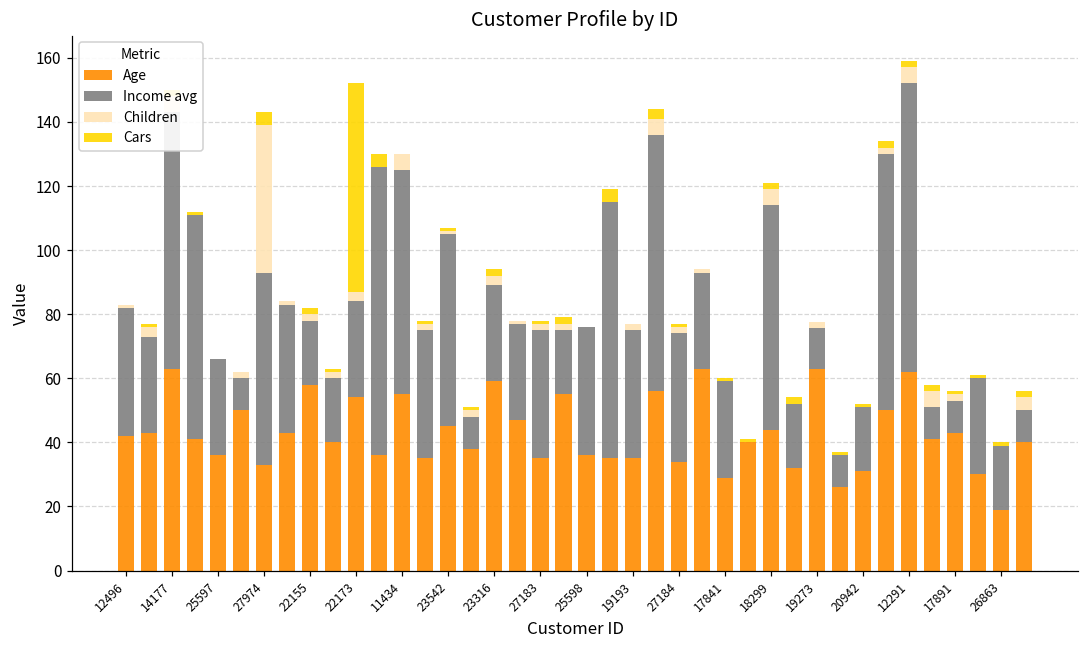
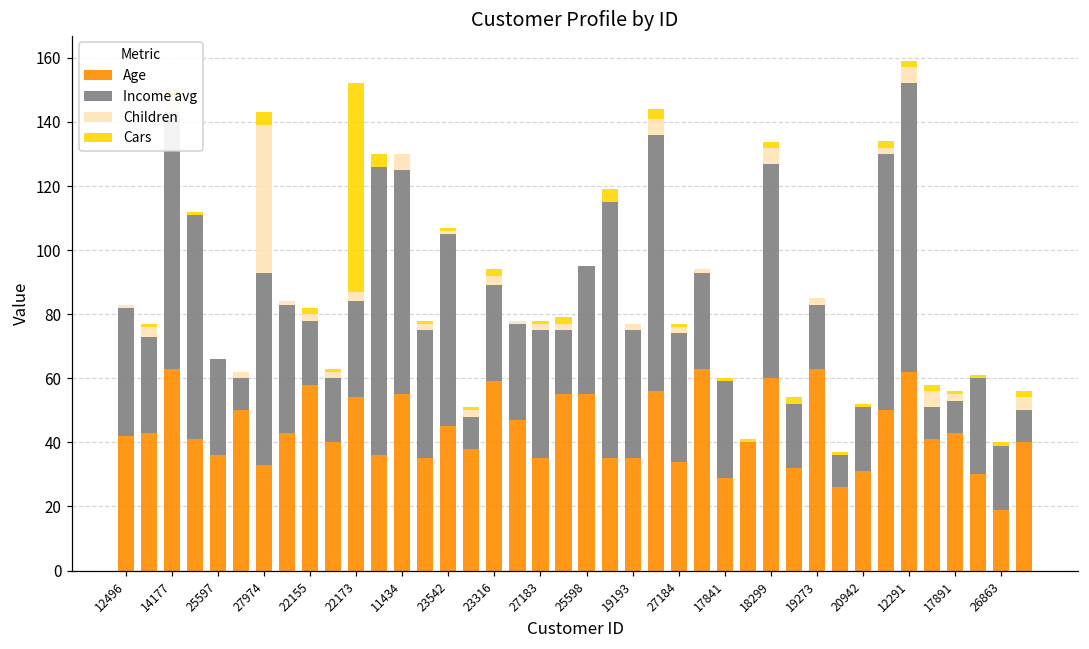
Age, 25598: 36 -> 55
Age, 18299: 44 -> 60
Income avg, 18299: 70 -> 67
Income avg, 19273: 13 -> 20
